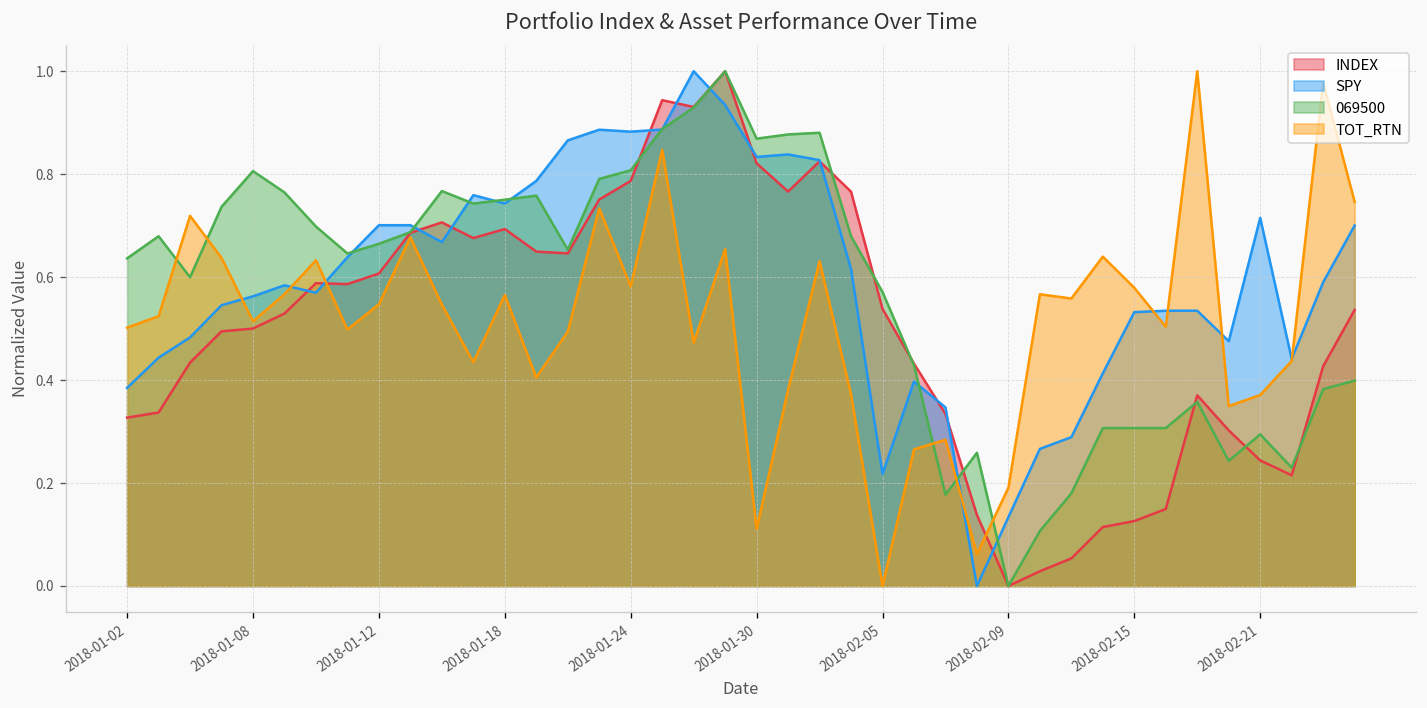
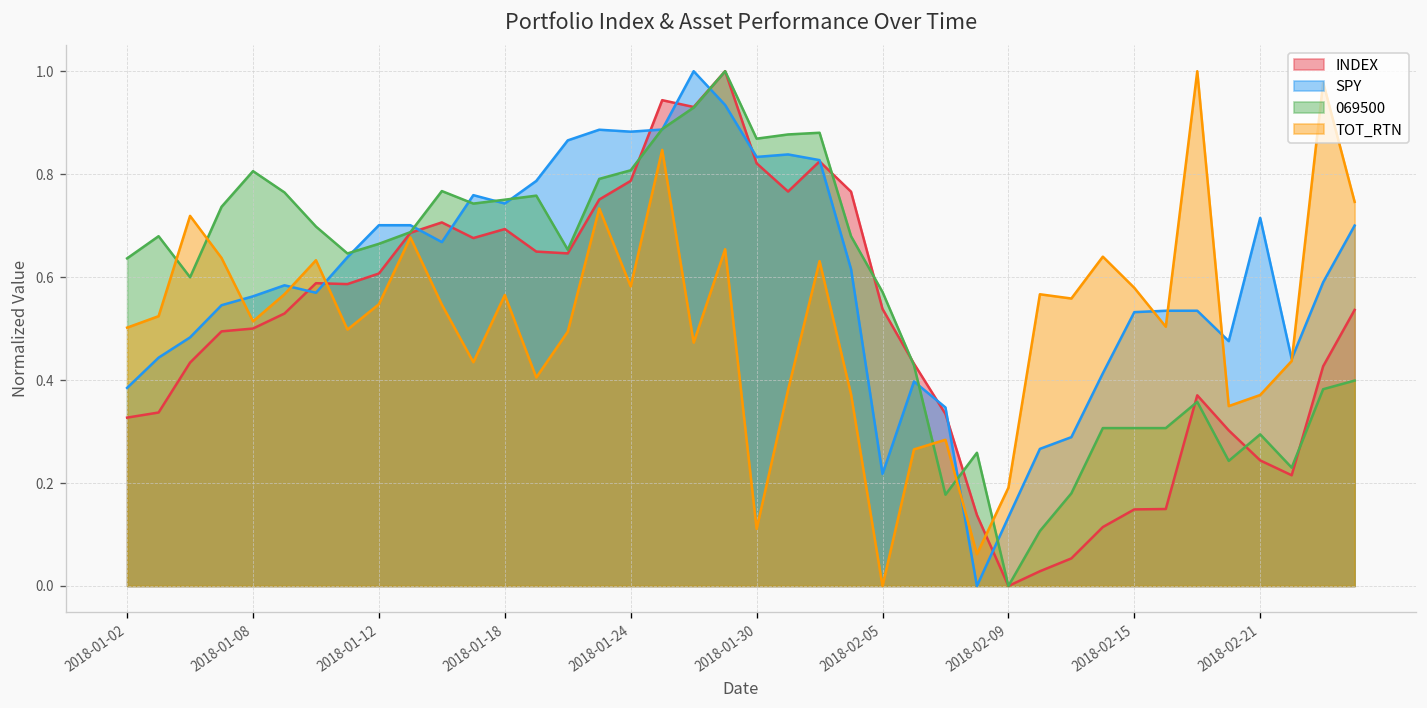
INDEX, 2018-02-15: 0.13 -> 0.15
